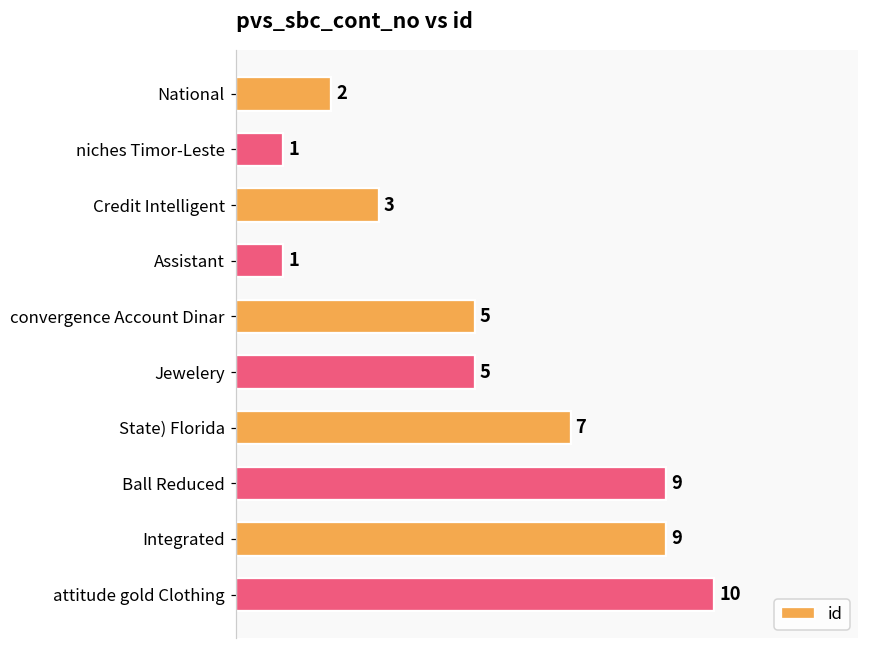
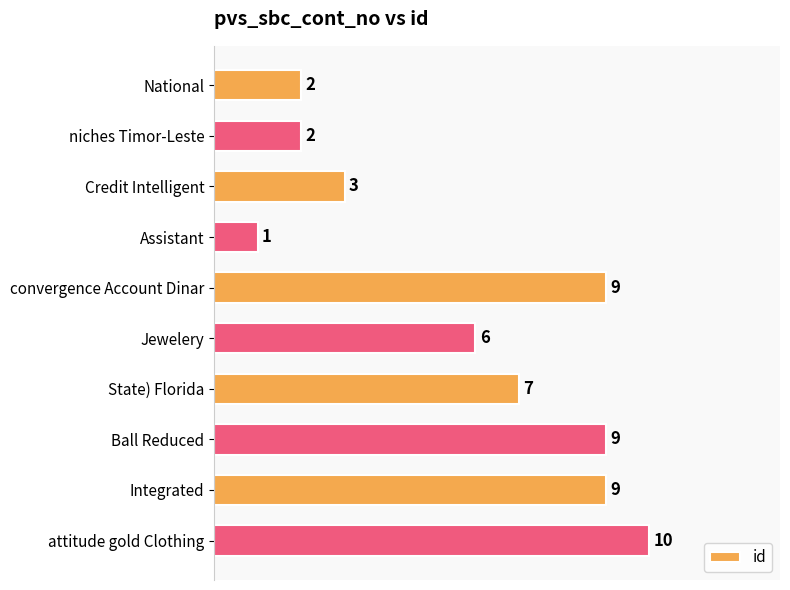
niches Timor-Leste: 1 -> 2
convergence Account Dinar: 5 -> 9
Jewelery: 5 -> 6
